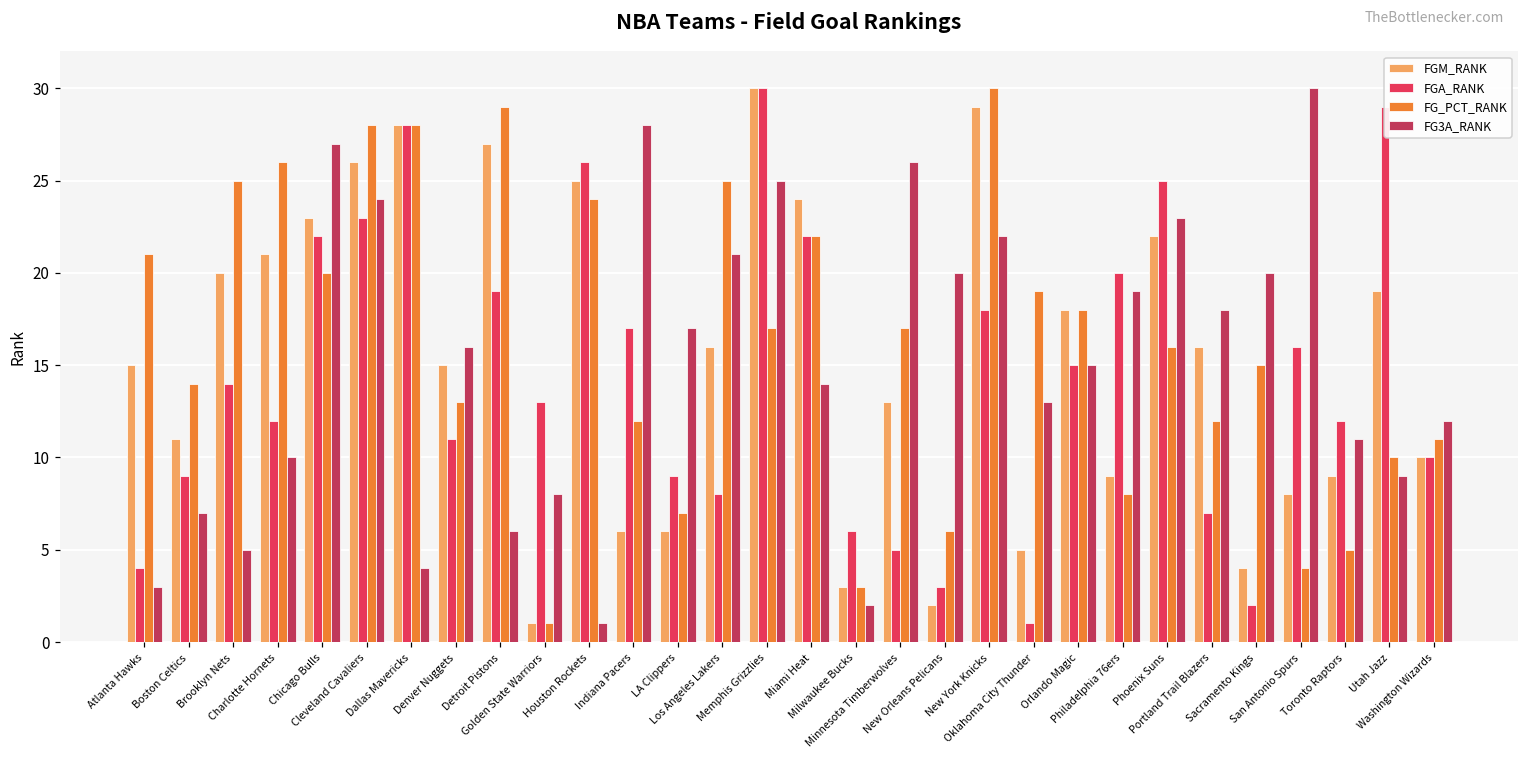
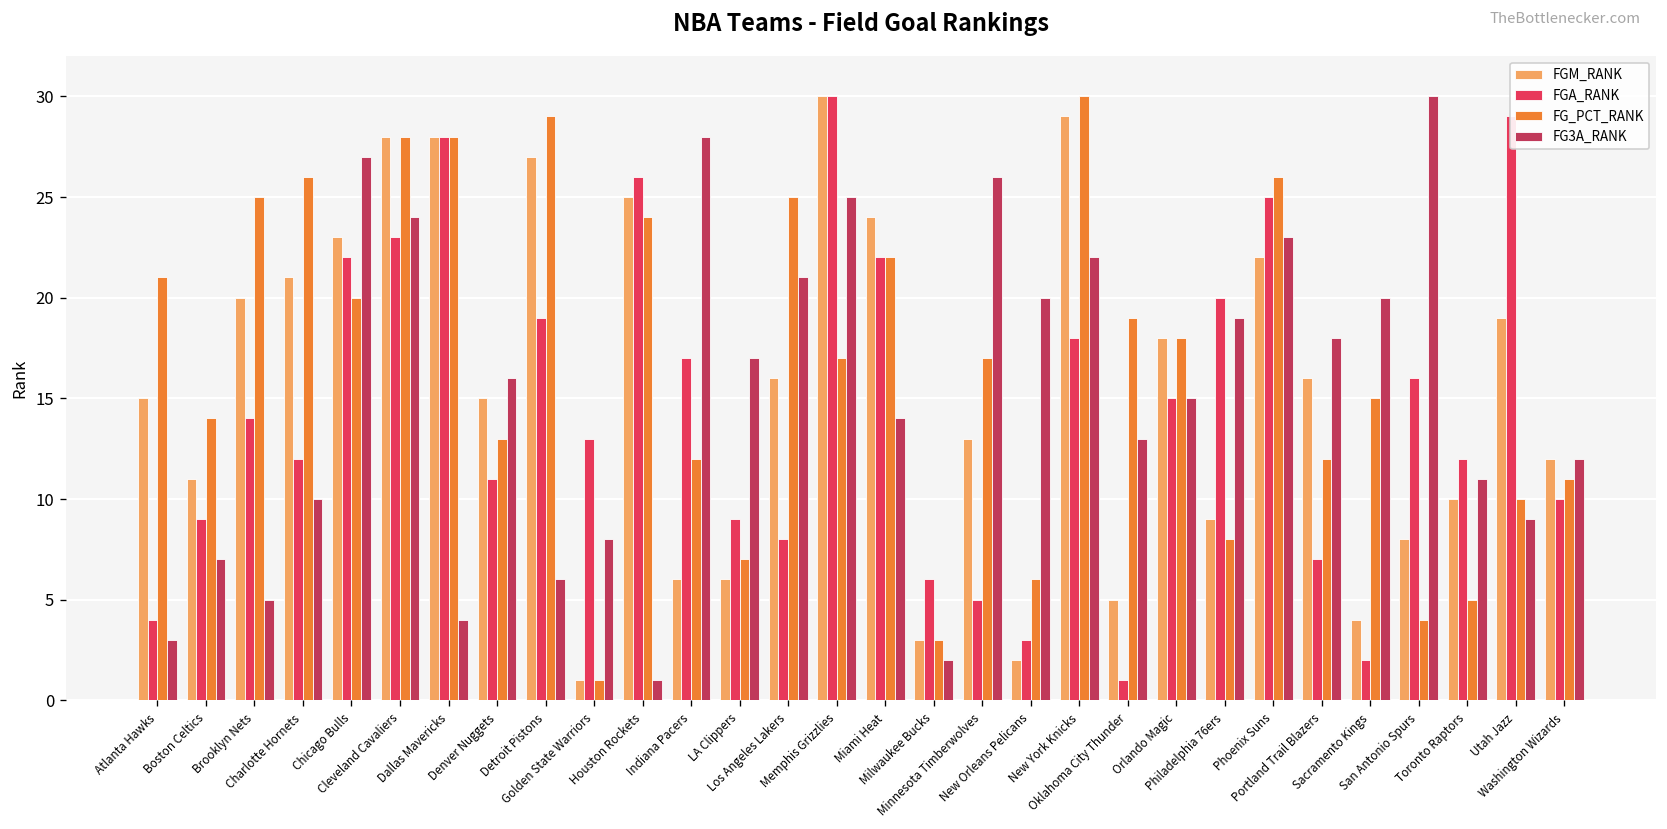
FGM_RANK, Cleveland Cavaliers: 26 -> 28
FG_PCT_RANK, Phoenix Suns: 16 -> 26
FGM_RANK, Toronto Raptors: 9 -> 10
FGM_RANK, Washington Wizards: 10 -> 12
